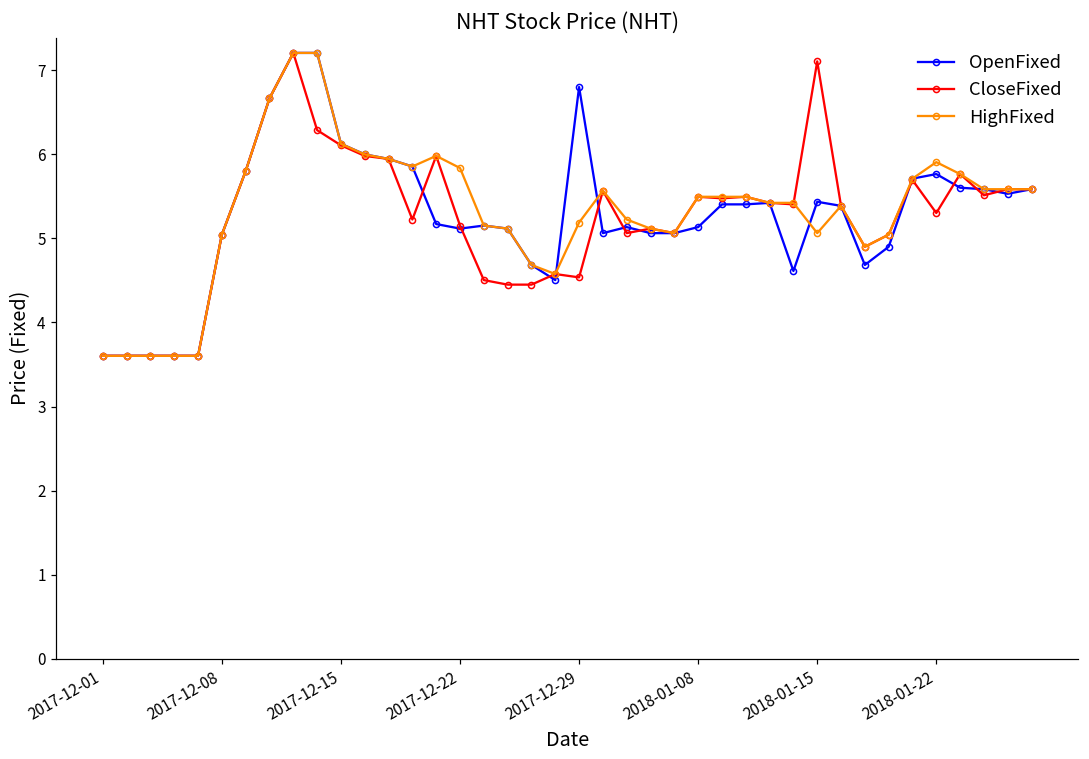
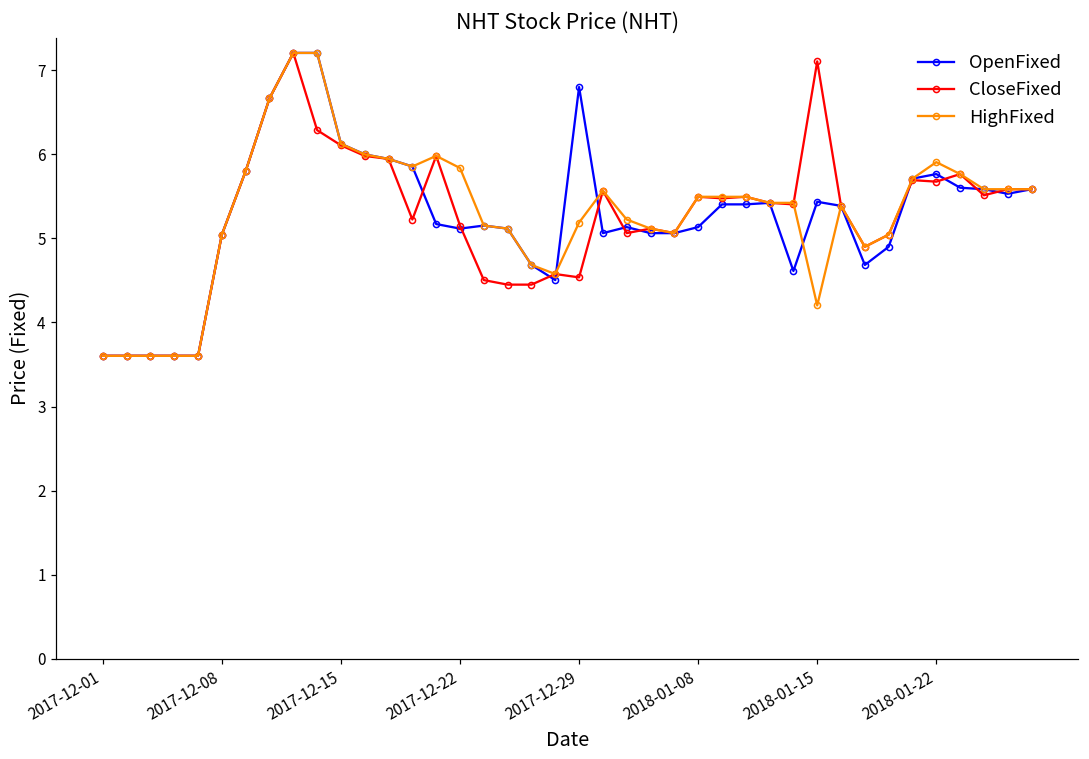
HighFixed, 2018-01-15: 5.1 -> 4.2
CloseFixed, 2018-01-22: 5.3 -> 5.7
